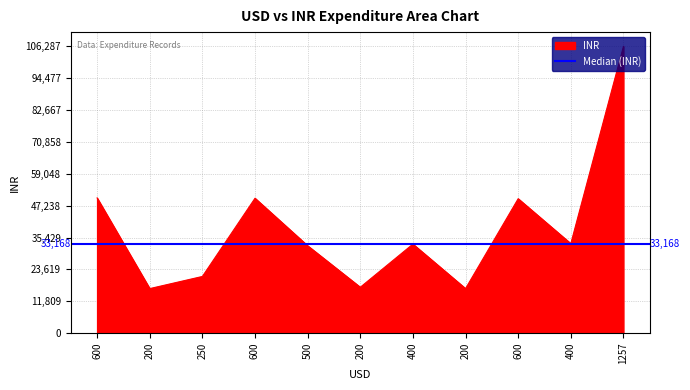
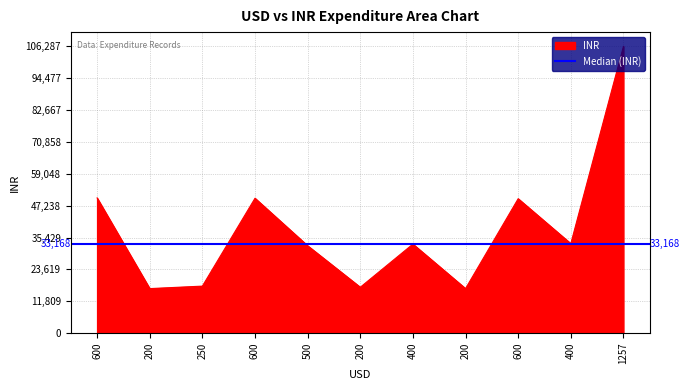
250: 21,000 -> 17,000
